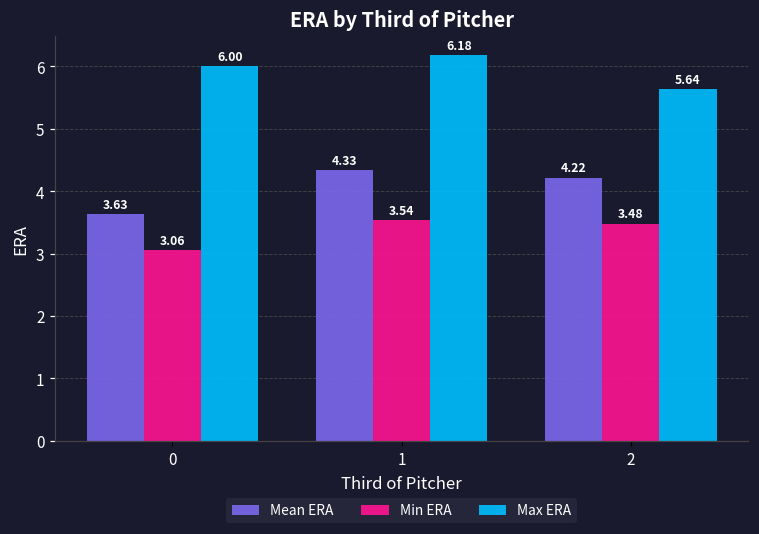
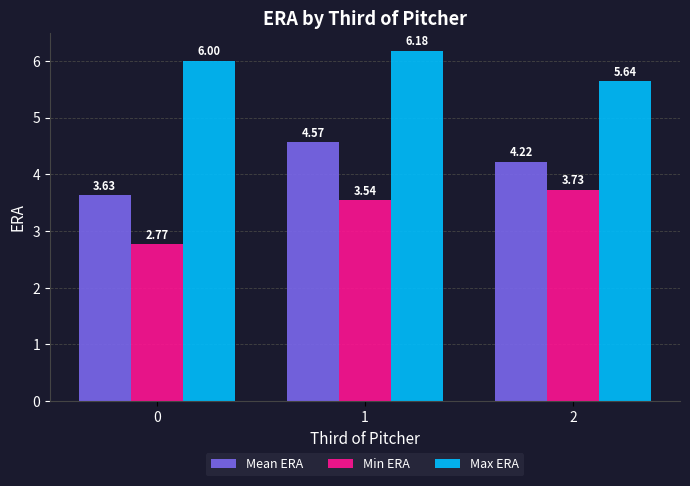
Min ERA, 0: 3.06 -> 2.77
Mean ERA, 1: 4.33 -> 4.57
Min ERA, 2: 3.48 -> 3.73
